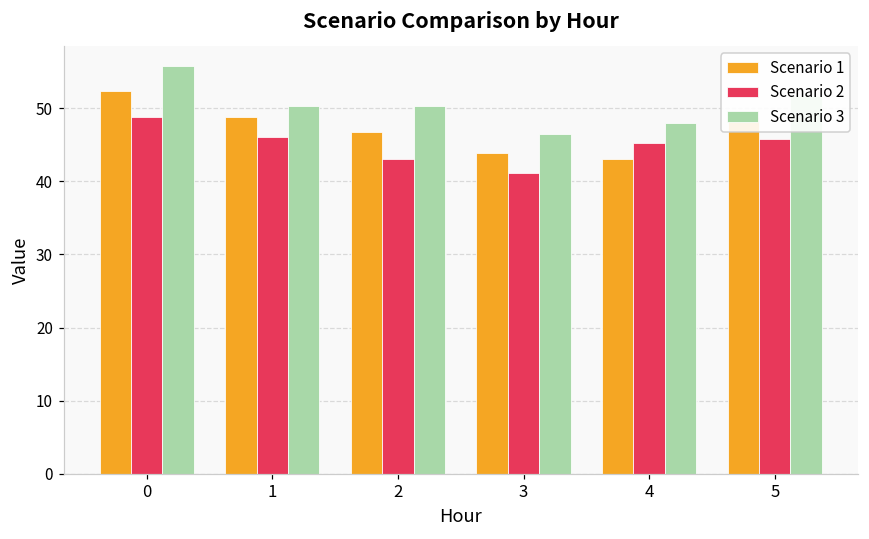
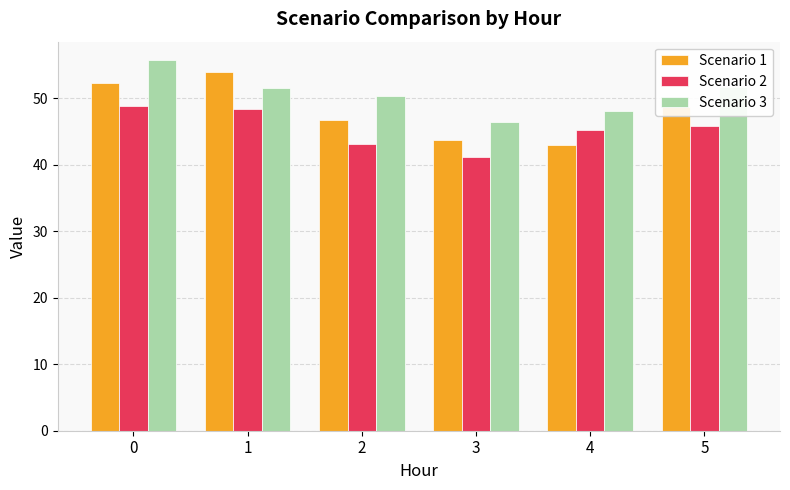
Scenario 1, 1: 49 -> 54
Scenario 2, 1: 46 -> 48
Scenario 3, 1: 50 -> 51
